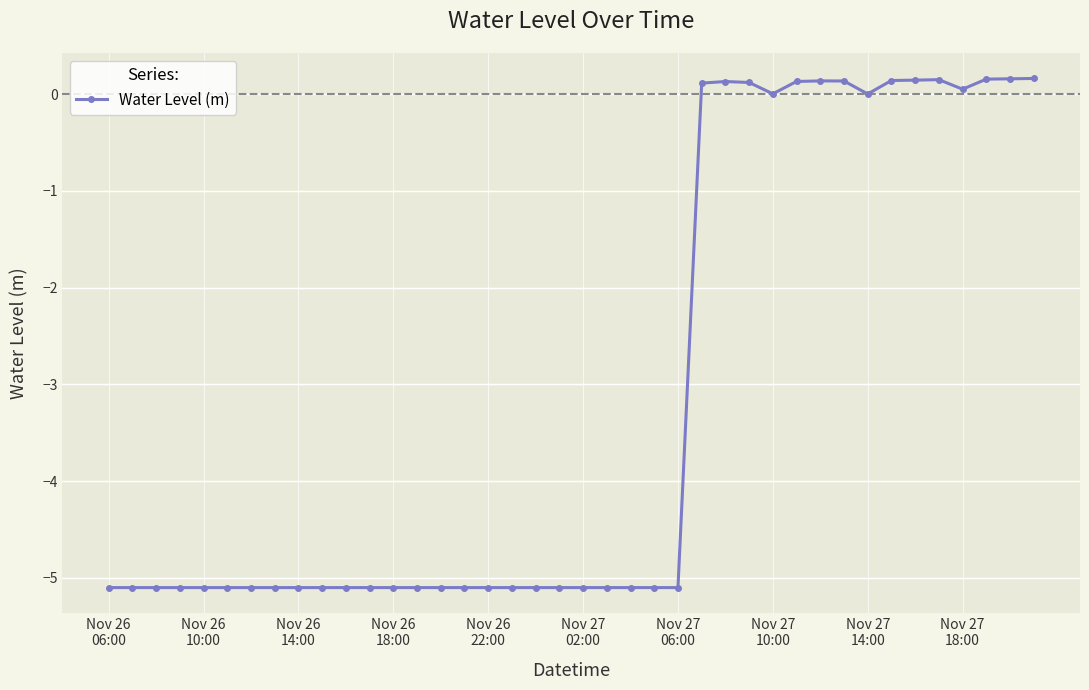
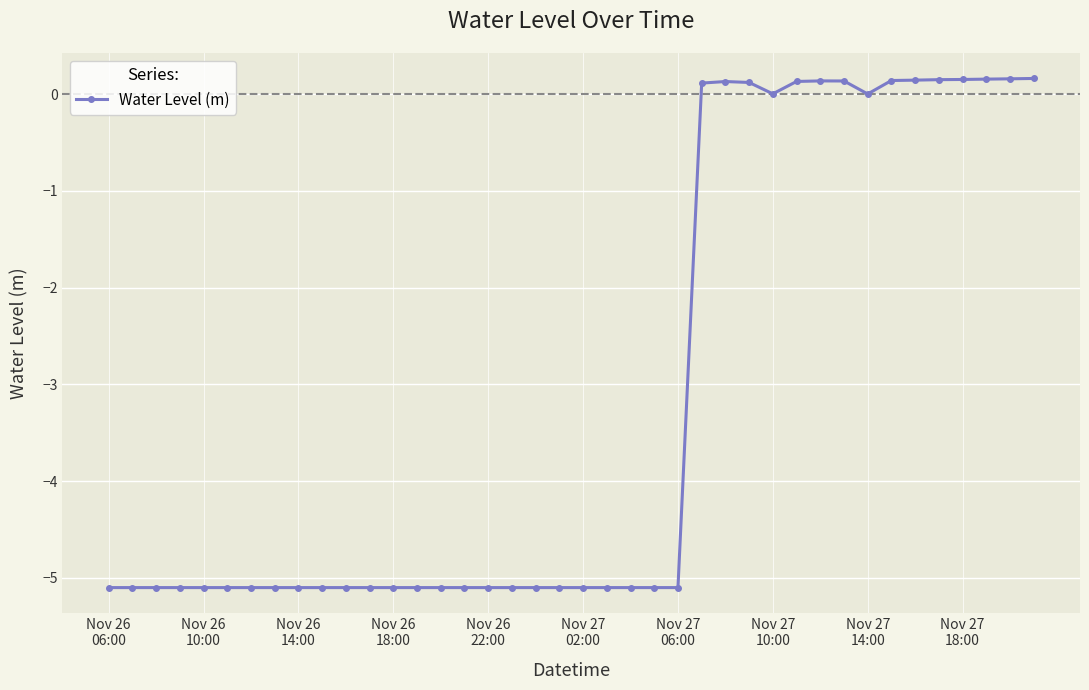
Nov 27 18:00: 0.1 -> 0.2
